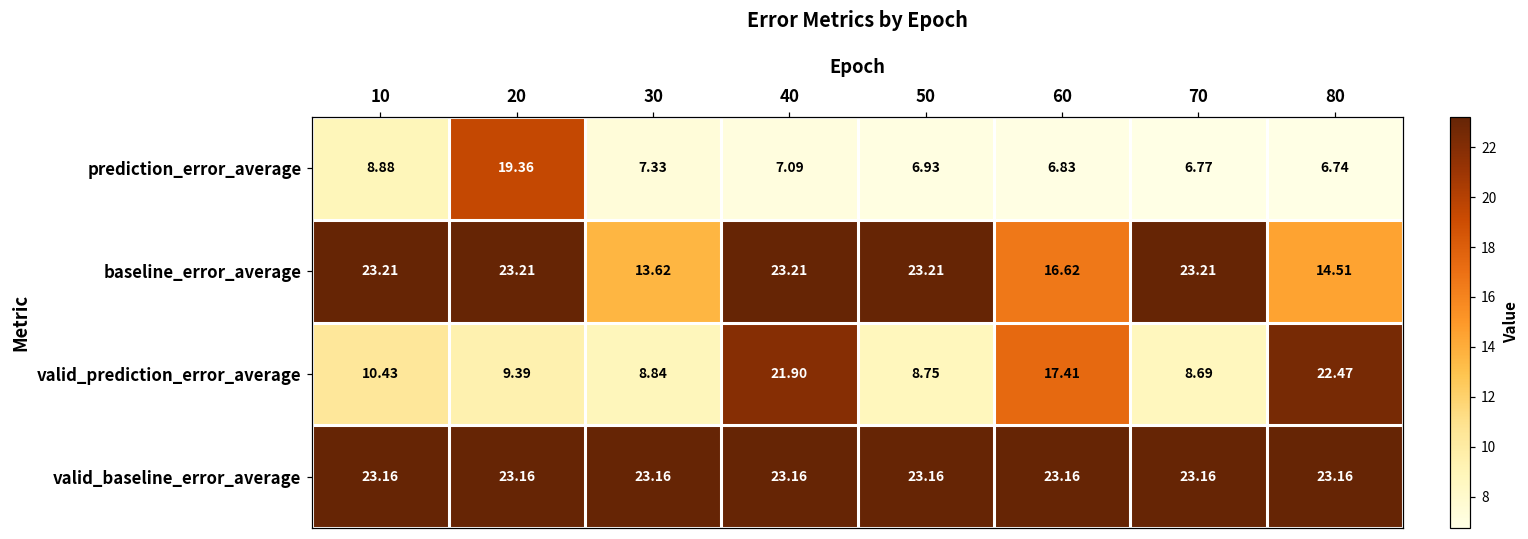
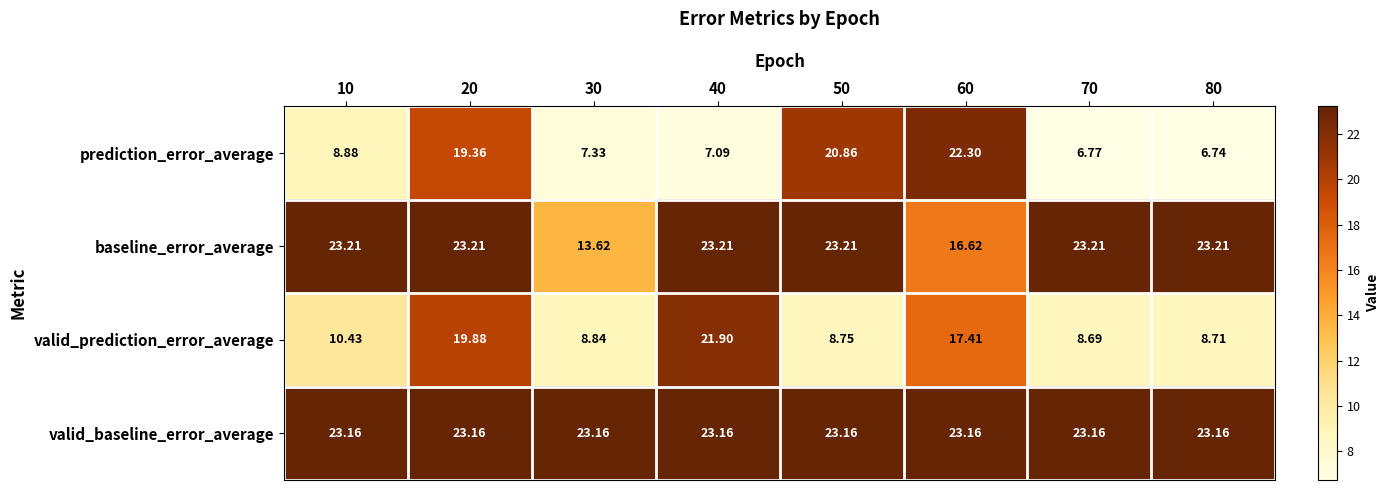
prediction_error_average, 50: 6.93 -> 20.86
prediction_error_average, 60: 6.83 -> 22.30
baseline_error_average, 80: 14.51 -> 23.21
valid_prediction_error_average, 20: 9.39 -> 19.88
valid_prediction_error_average, 80: 22.47 -> 8.71
